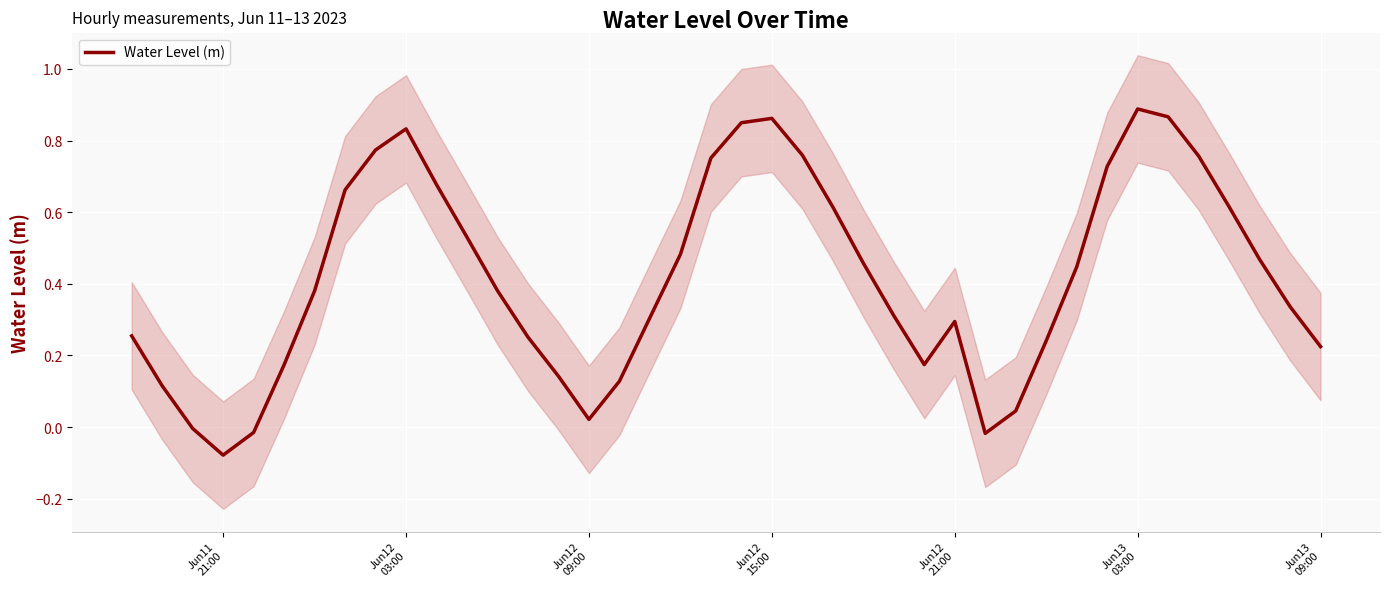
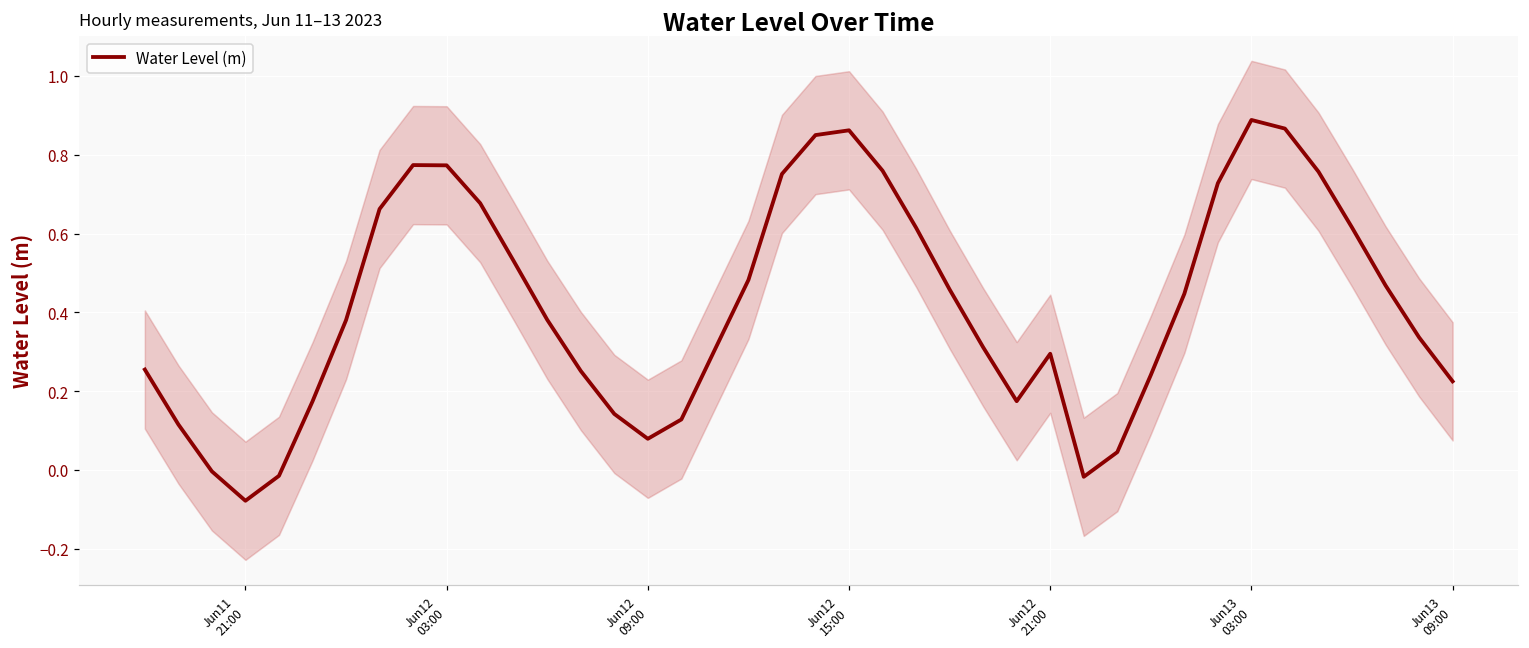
Water Level (m), Jun12 03:00: 0.83 -> 0.77
Water Level (m), Jun12 09:00: 0.02 -> 0.08
